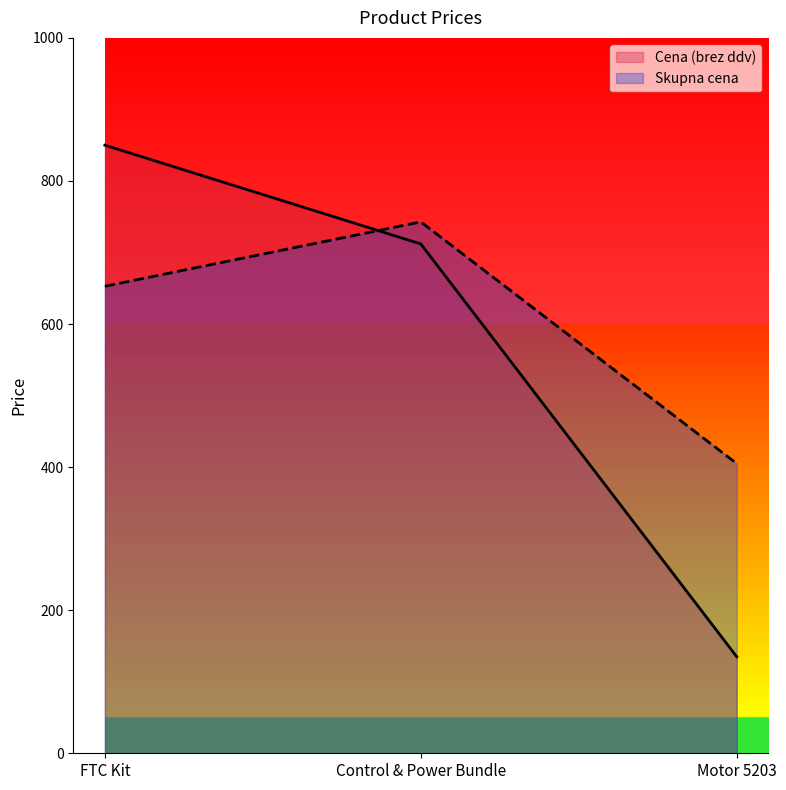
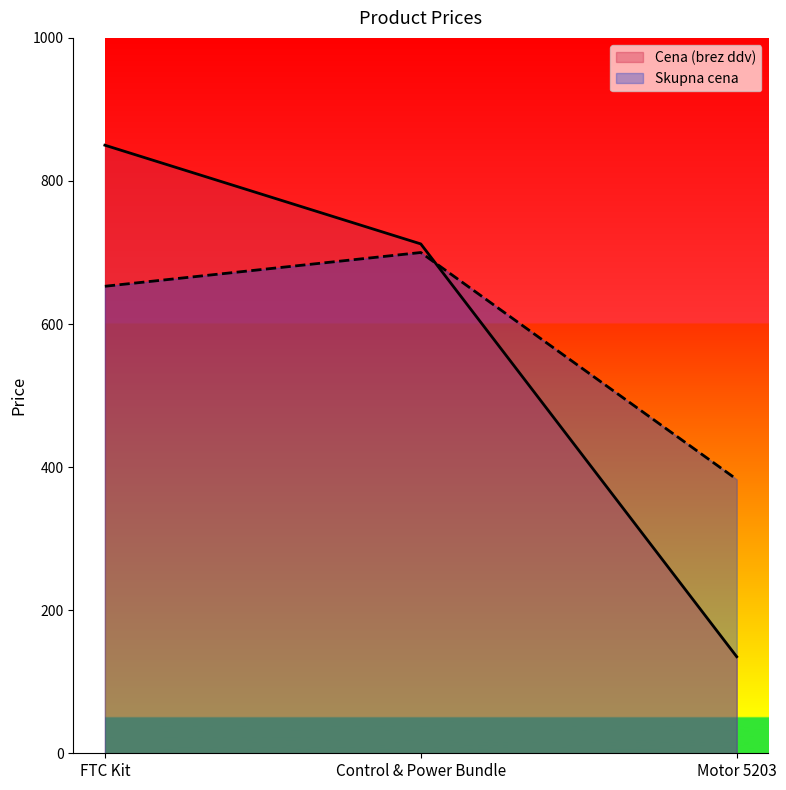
Skupna cena, Control & Power Bundle: 740 -> 700
Skupna cena, Motor 5203: 410 -> 380
